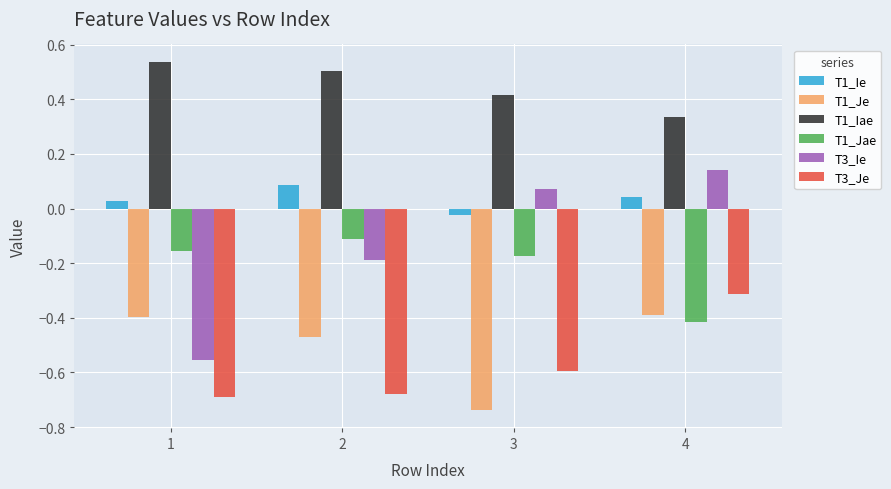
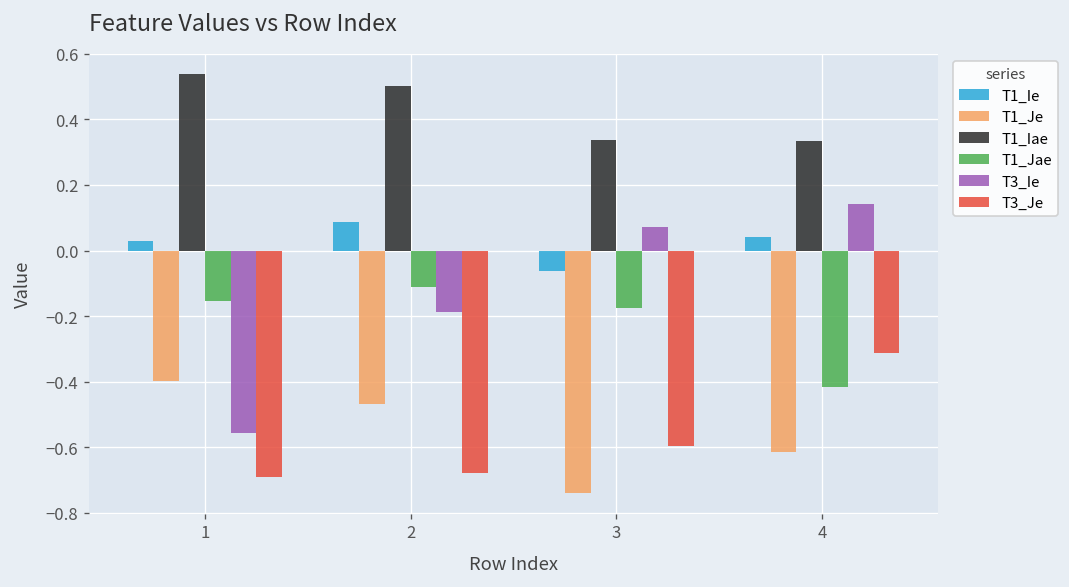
T1_Ie, 3: -0.02 -> -0.06
T1_Iae, 3: 0.42 -> 0.34
T1_Je, 4: -0.39 -> -0.61
